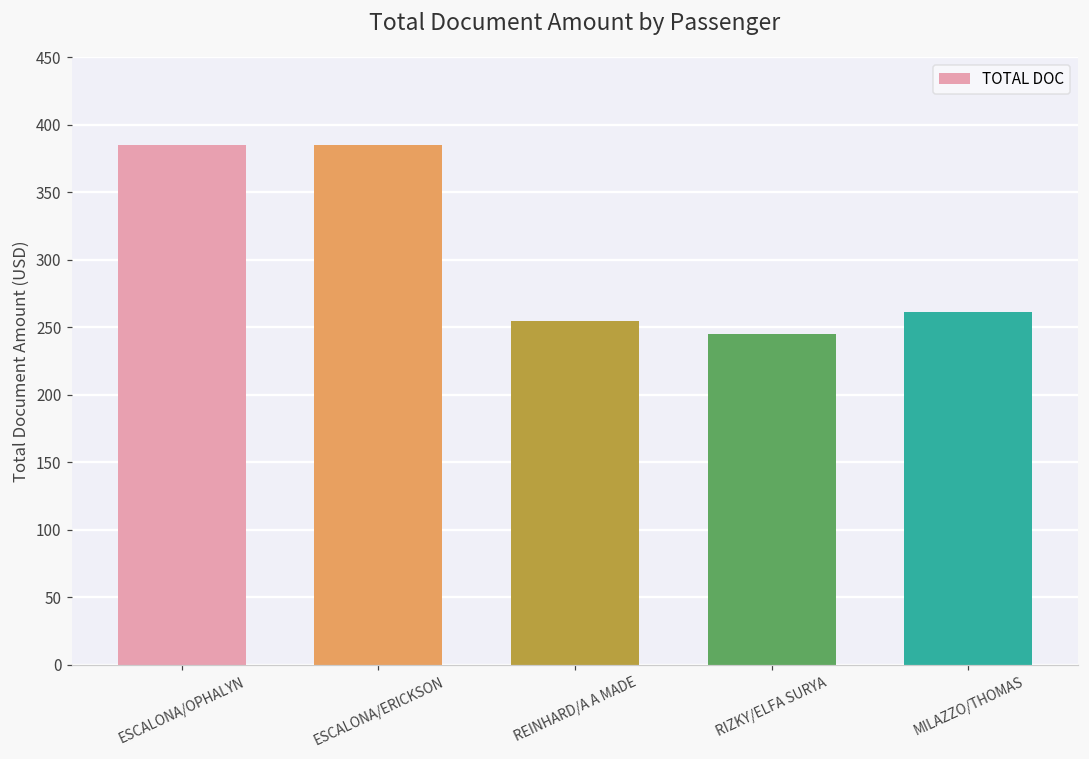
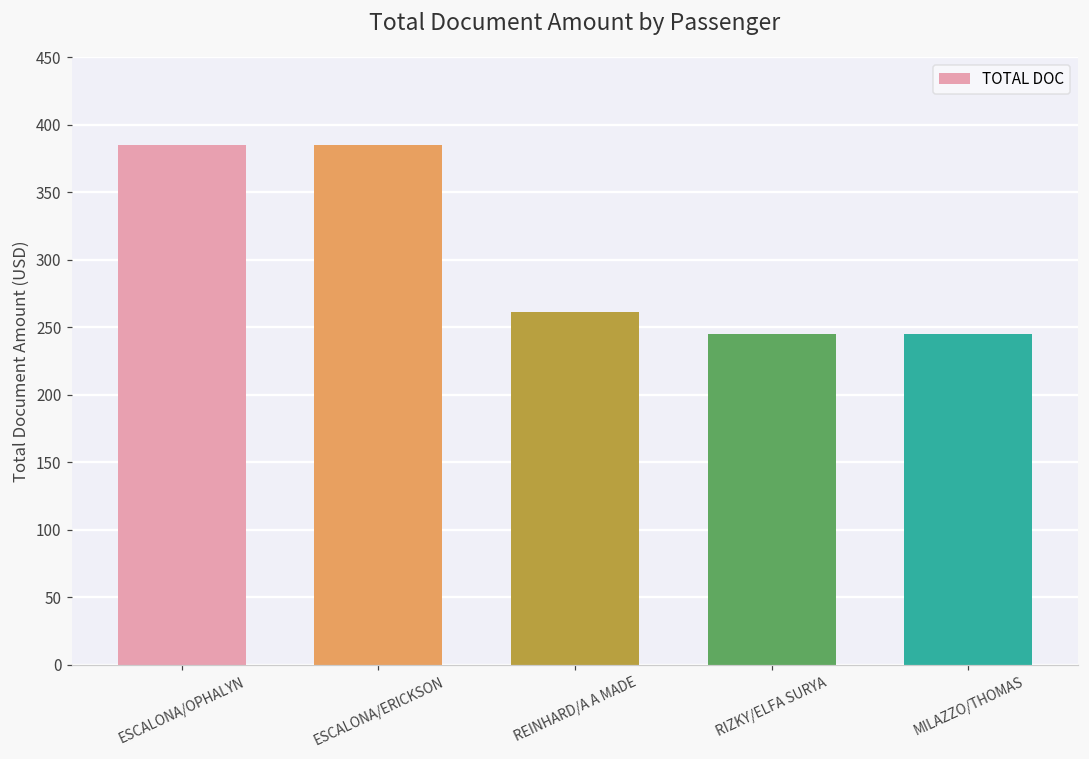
REINHARD/A A MADE: 254 -> 261
MILAZZO/THOMAS: 261 -> 245
